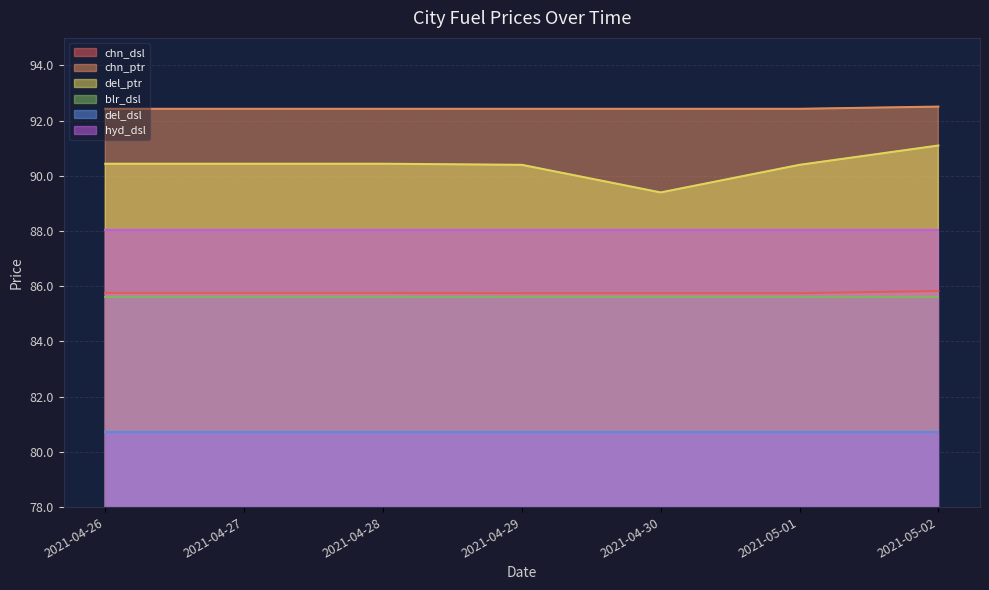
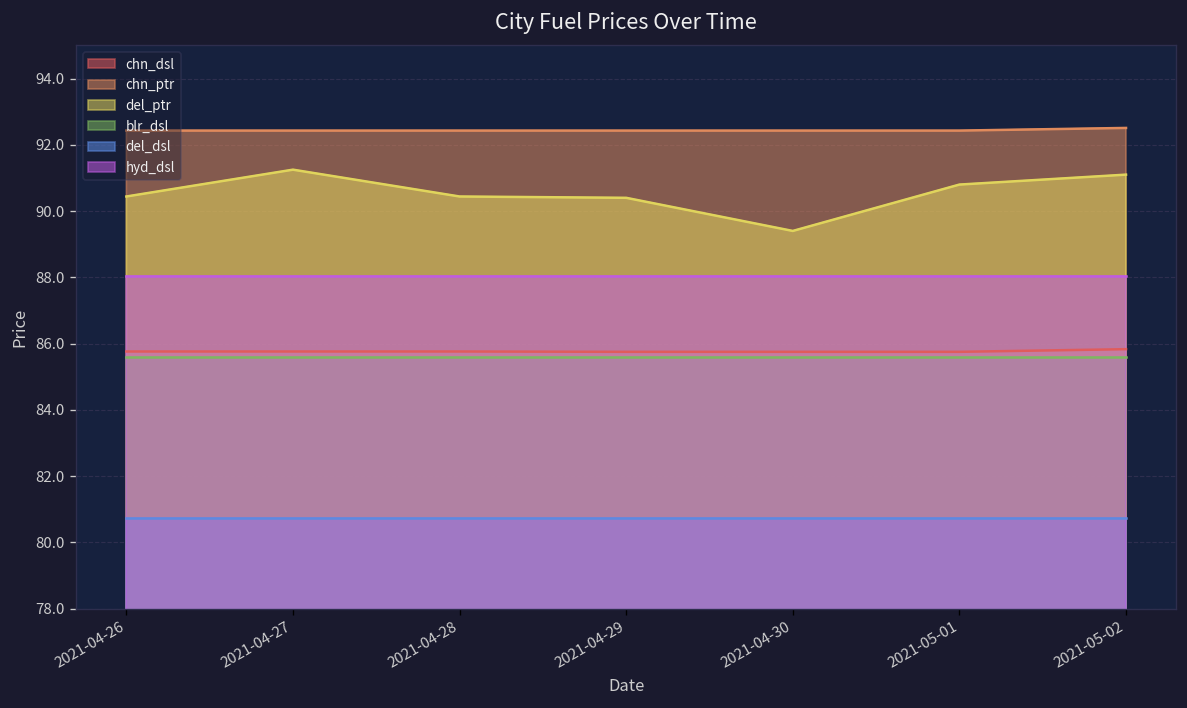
del_ptr, 2021-04-27: 90.4 -> 91.3
del_ptr, 2021-05-01: 90.4 -> 90.8
